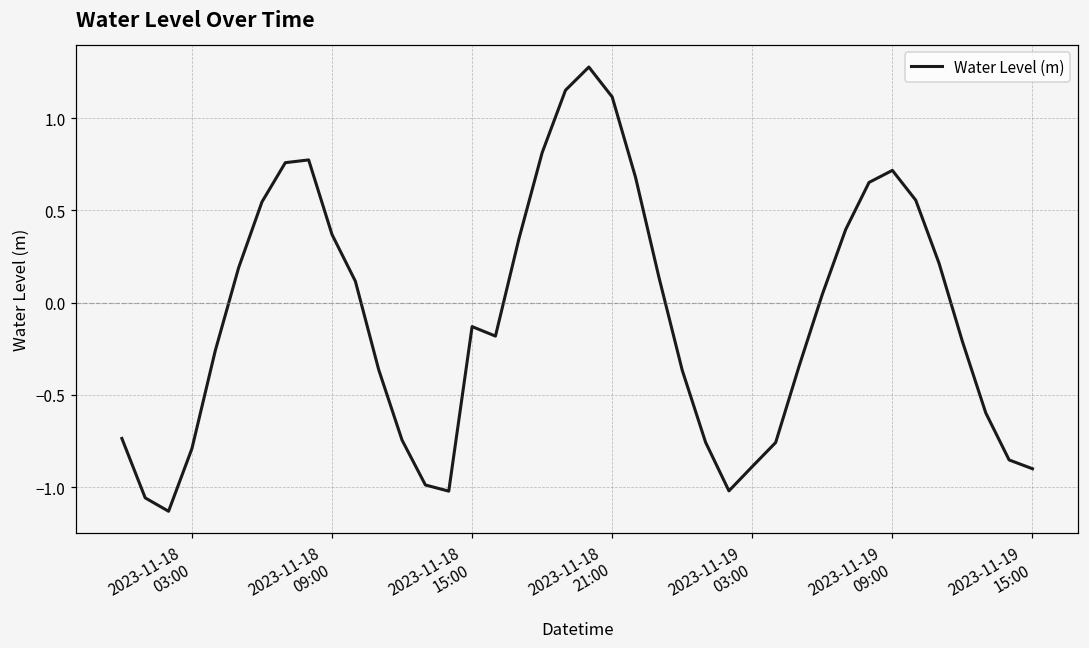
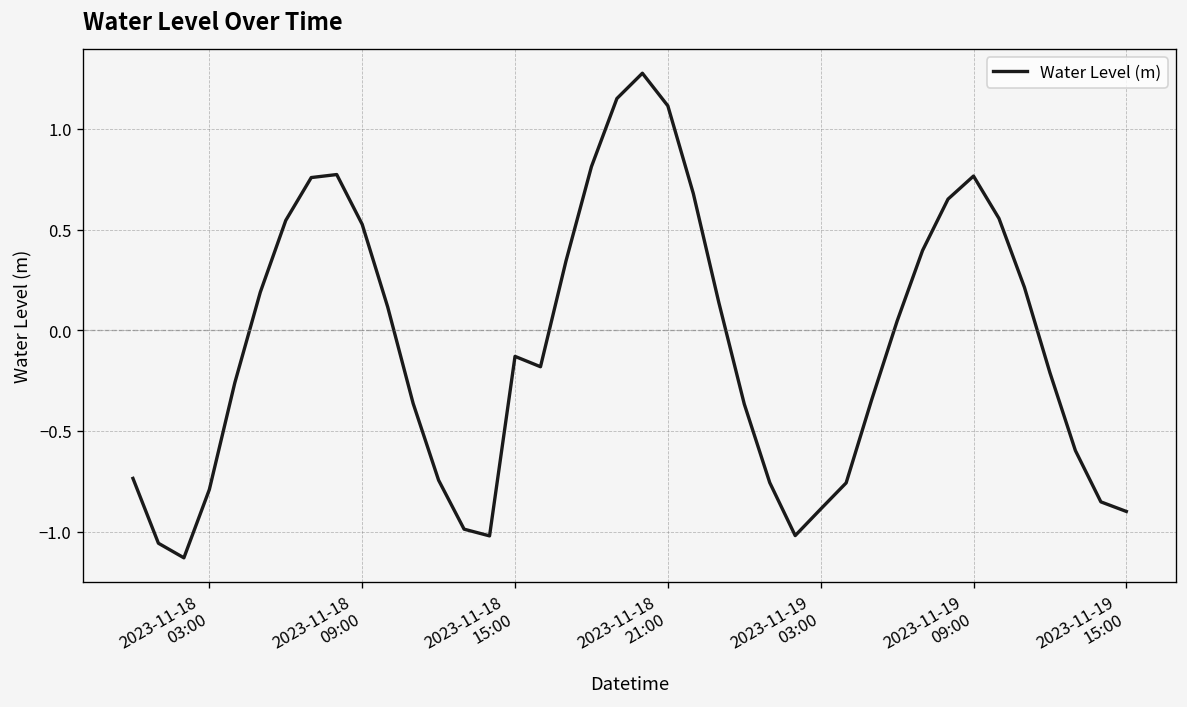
2023-11-18 09:00: 0.37 -> 0.53
2023-11-19 09:00: 0.72 -> 0.77
